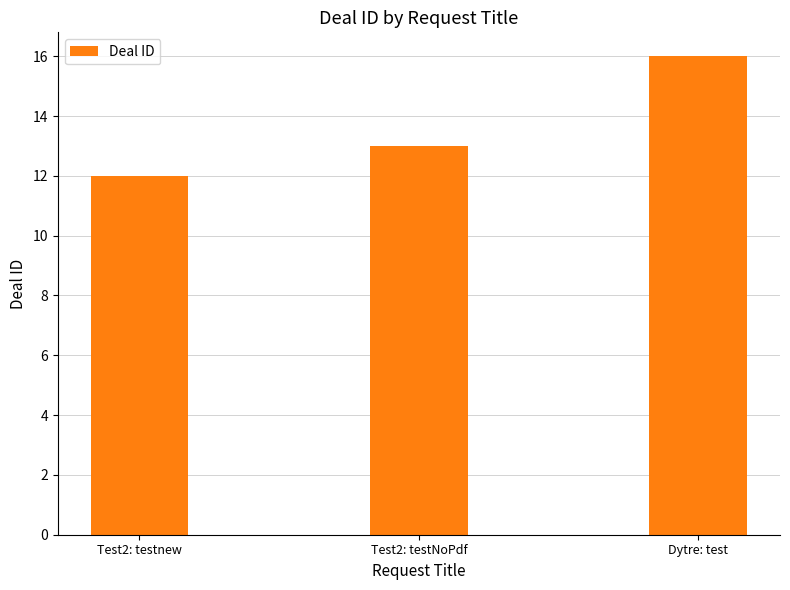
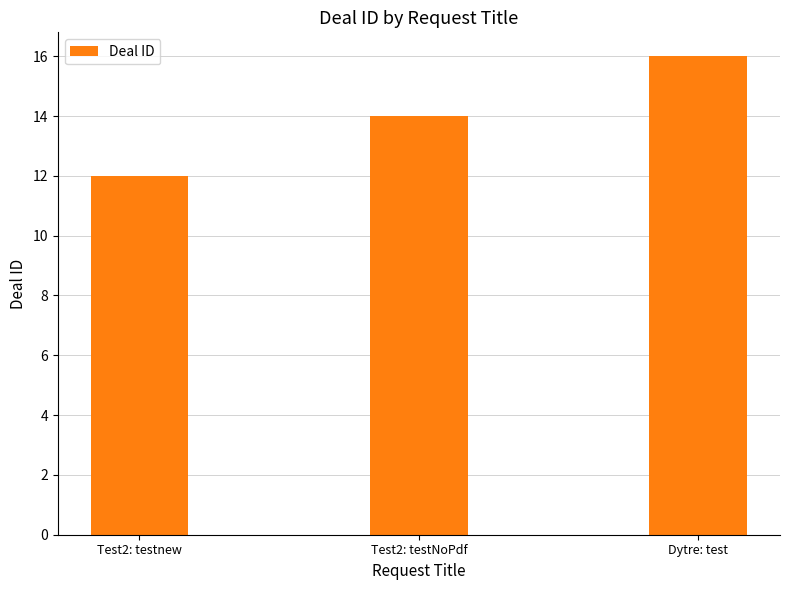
Test2: testNoPdf: 13 -> 14
